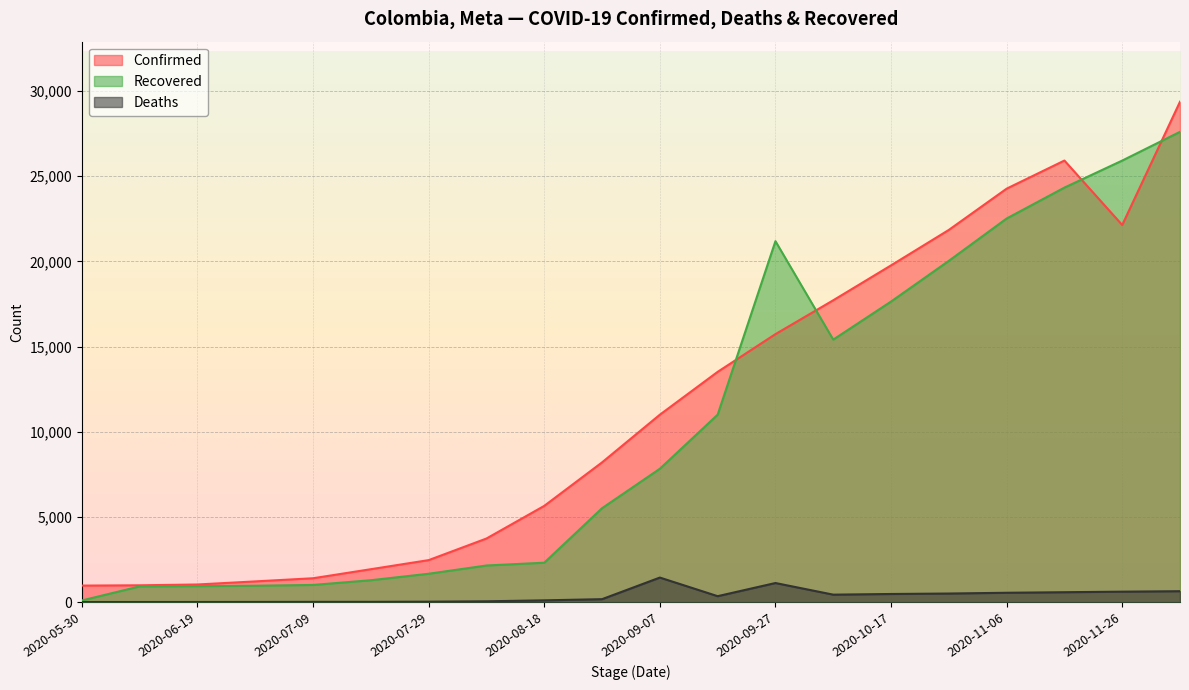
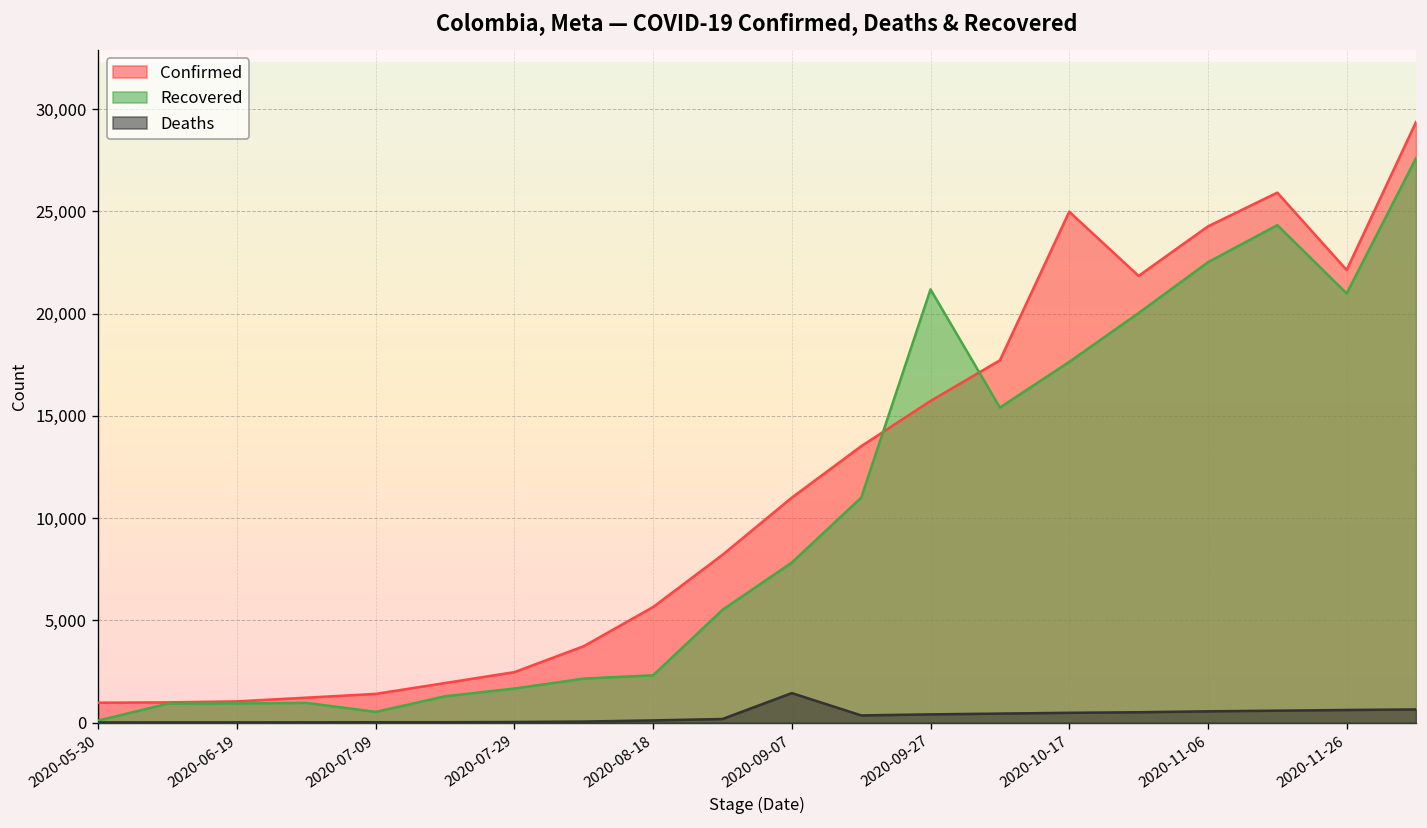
Recovered, 2020-07-09: 1,000 -> 500
Deaths, 2020-09-27: 1,100 -> 400
Confirmed, 2020-10-17: 19,800 -> 25,000
Recovered, 2020-11-26: 25,900 -> 21,000
